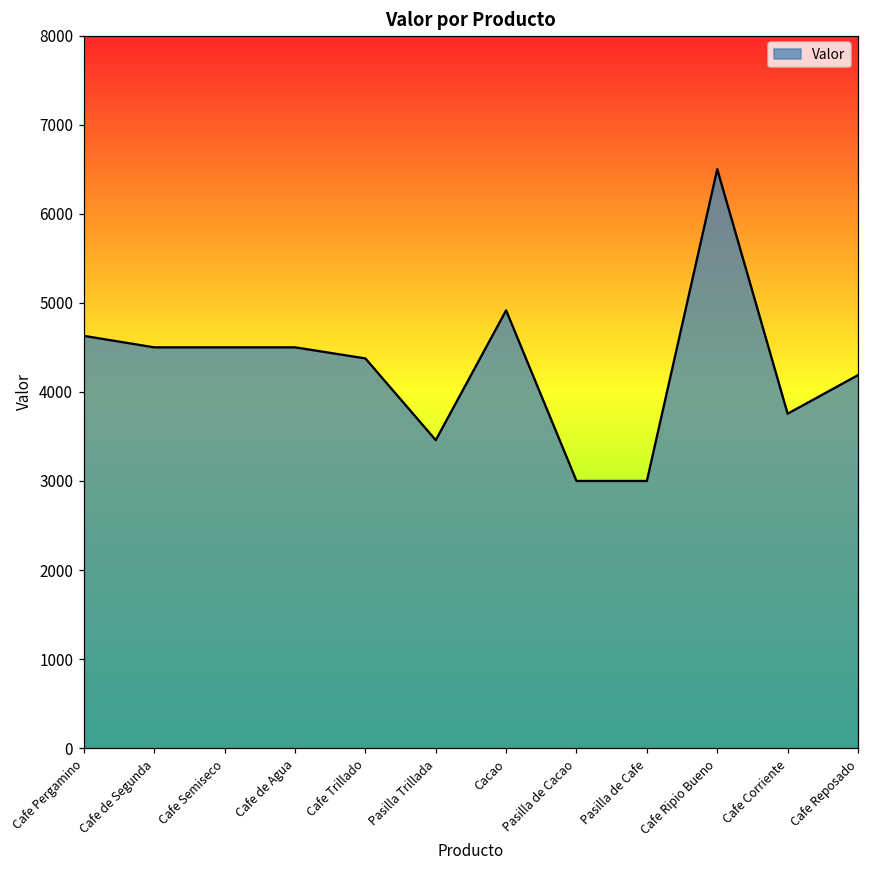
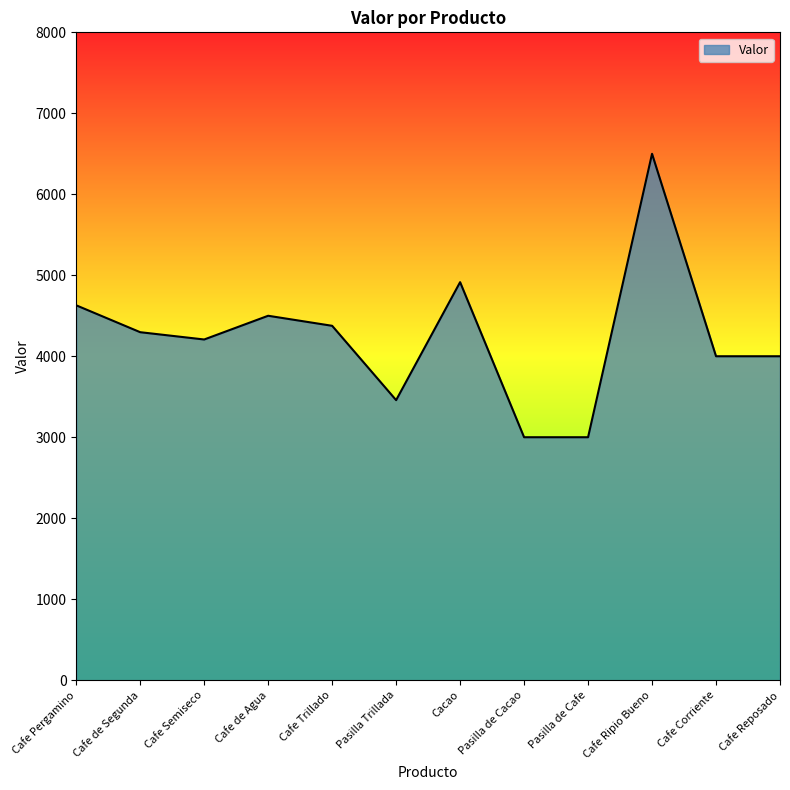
Cafe de Segunda: 4500 -> 4300
Cafe Semiseco: 4500 -> 4200
Cafe Corriente: 3800 -> 4000
Cafe Reposado: 4200 -> 4000
